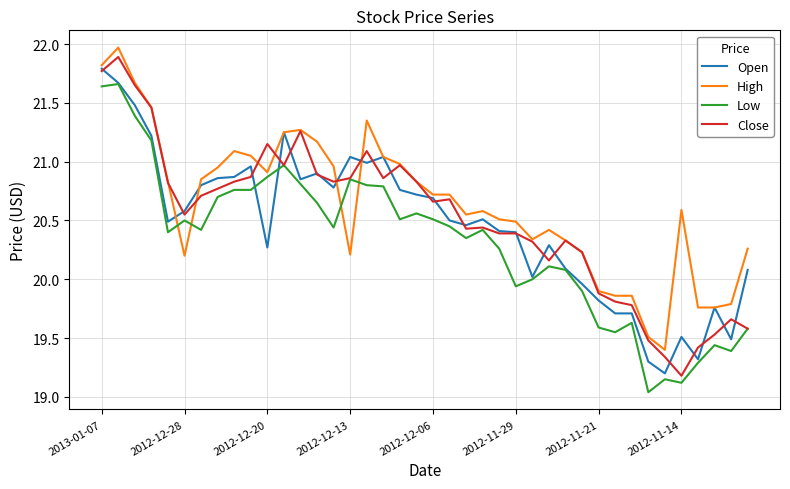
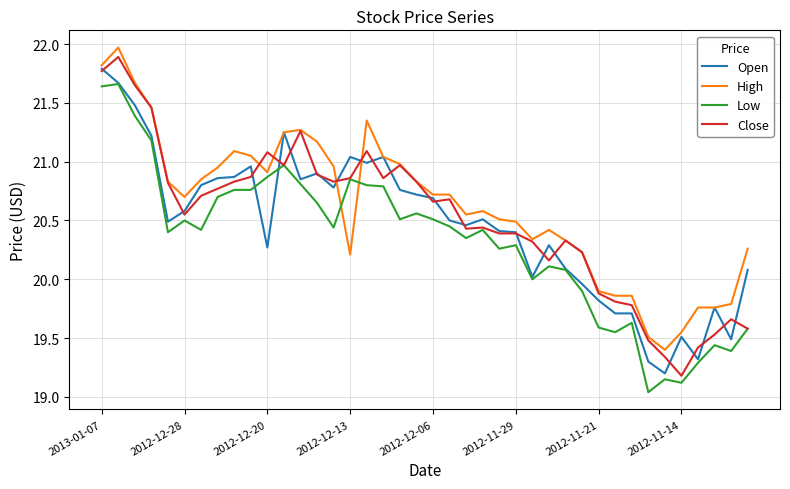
High, 2012-12-28: 20.2 -> 20.7
Close, 2012-12-20: 21.15 -> 21.08
Low, 2012-11-29: 19.94 -> 20.29
High, 2012-11-14: 20.59 -> 19.55
